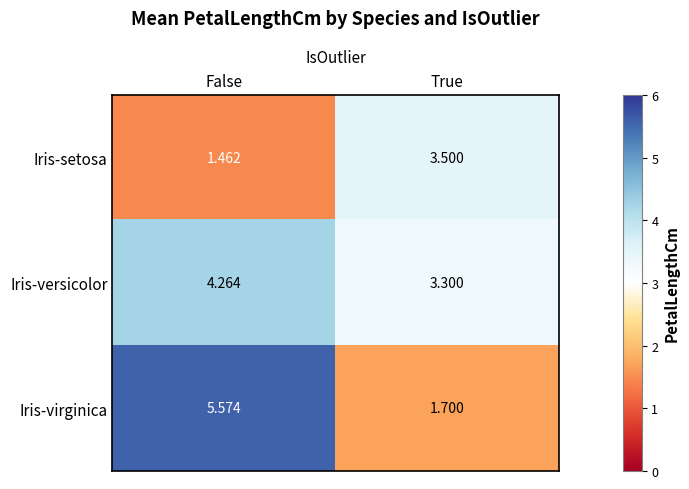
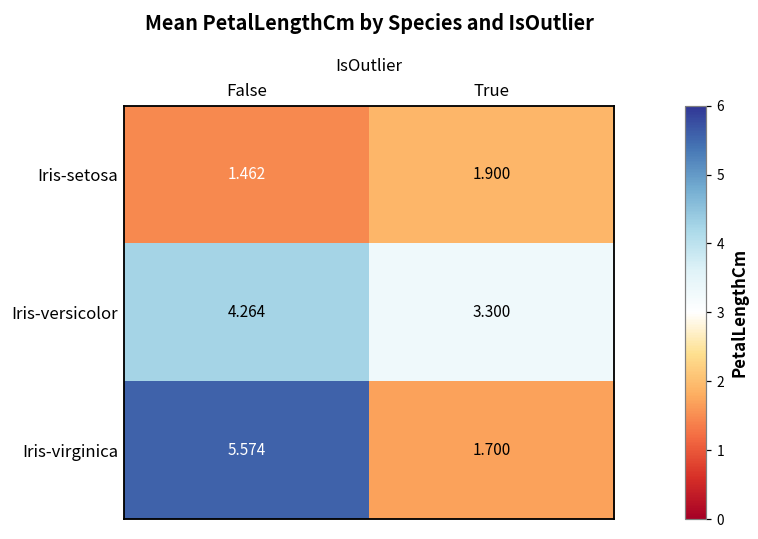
Iris-setosa, True: 3.500 -> 1.900
